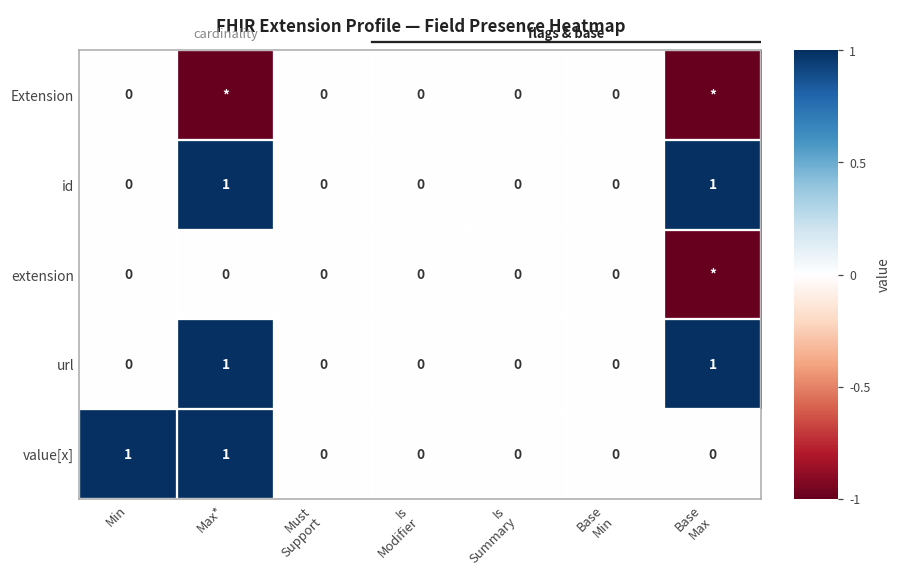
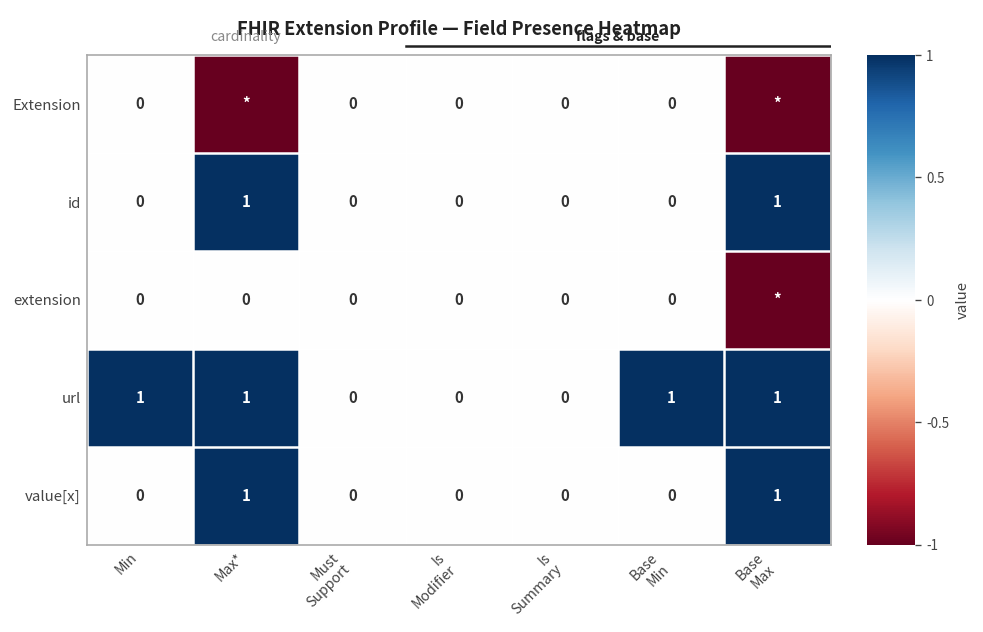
FHIR Extension Profile — Field Presence Heatmap, url, Min: 0 -> 1
FHIR Extension Profile — Field Presence Heatmap, url, Base Min: 0 -> 1
FHIR Extension Profile — Field Presence Heatmap, value[x], Min: 1 -> 0
FHIR Extension Profile — Field Presence Heatmap, value[x], Base Max: 0 -> 1
